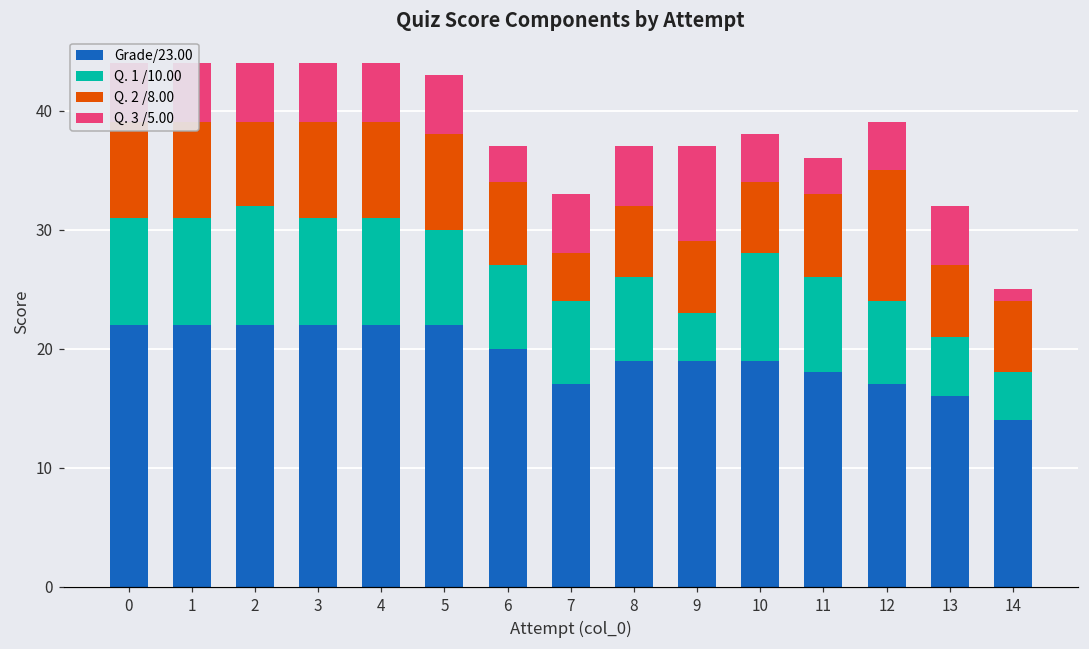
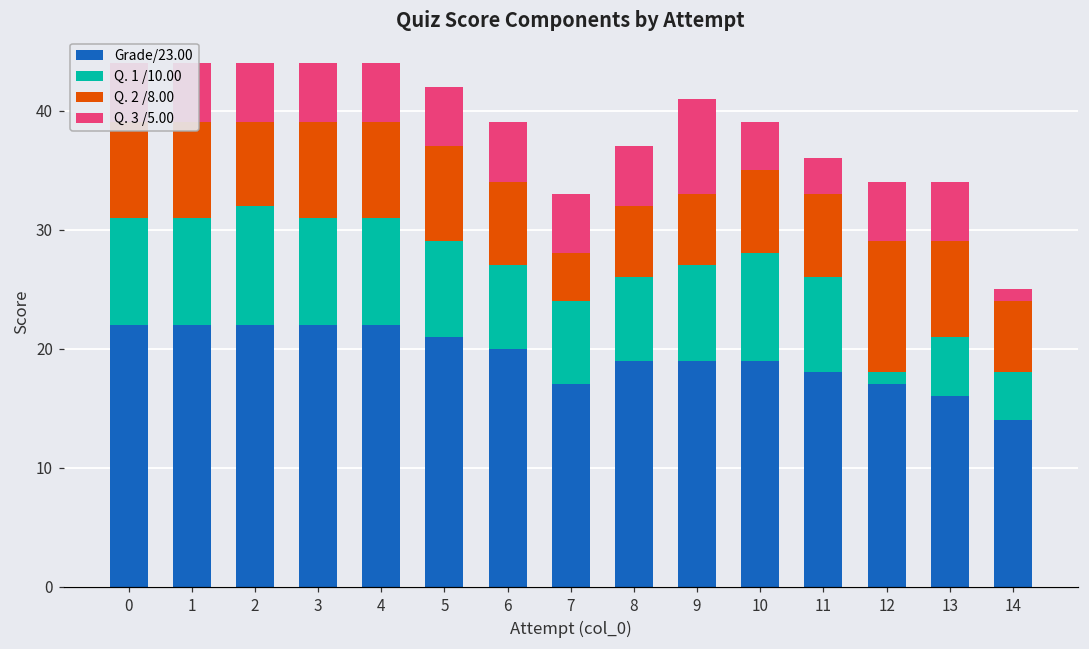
Grade/23.00, 5: 22 -> 21
Q. 3 /5.00, 6: 3 -> 5
Q. 1 /10.00, 9: 4 -> 8
Q. 2 /8.00, 10: 6 -> 7
Q. 1 /10.00, 12: 7 -> 1
Q. 3 /5.00, 12: 4 -> 5
Q. 2 /8.00, 13: 6 -> 8
